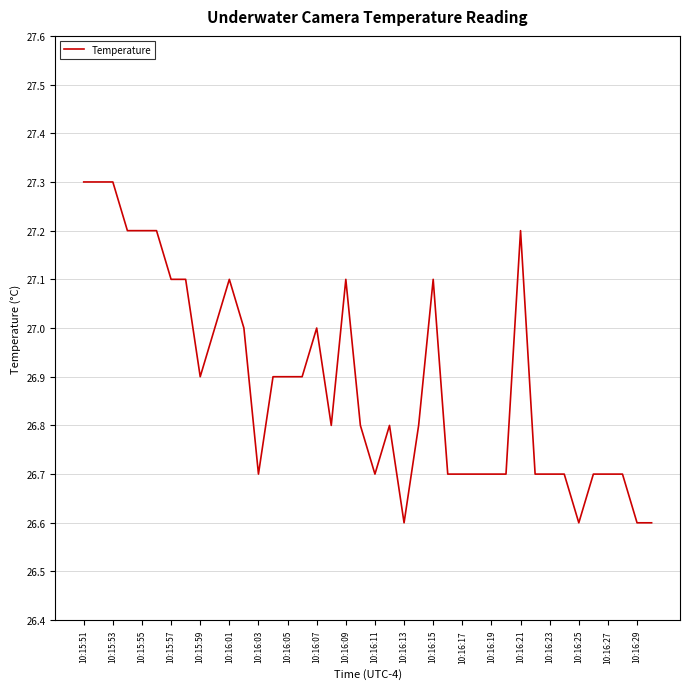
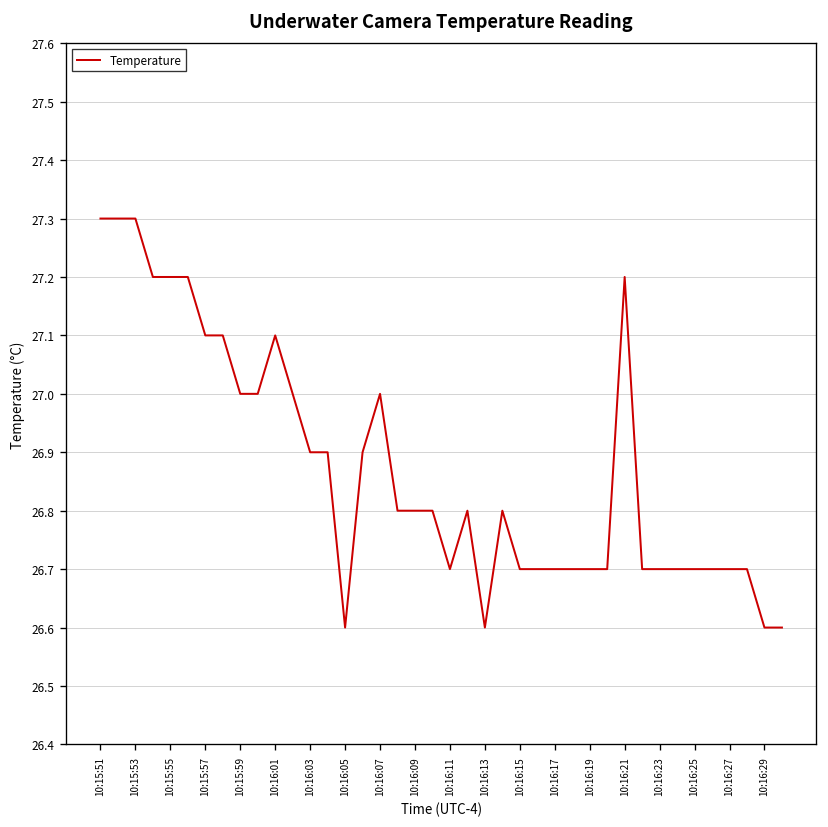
10:15:59: 26.9 -> 27.0
10:16:03: 26.7 -> 26.9
10:16:05: 26.9 -> 26.6
10:16:09: 27.1 -> 26.8
10:16:15: 27.1 -> 26.7
10:16:25: 26.6 -> 26.7
